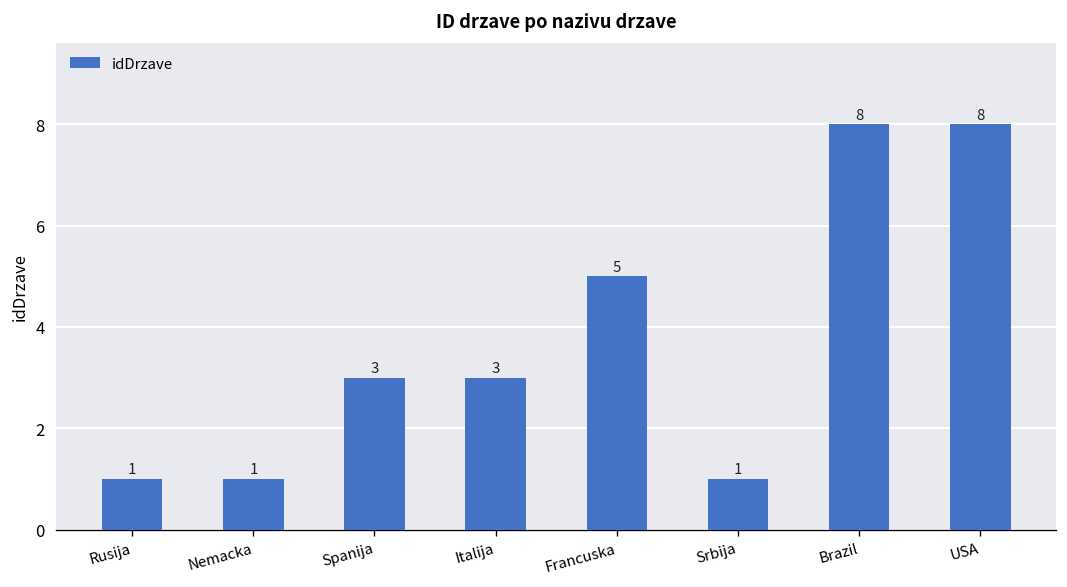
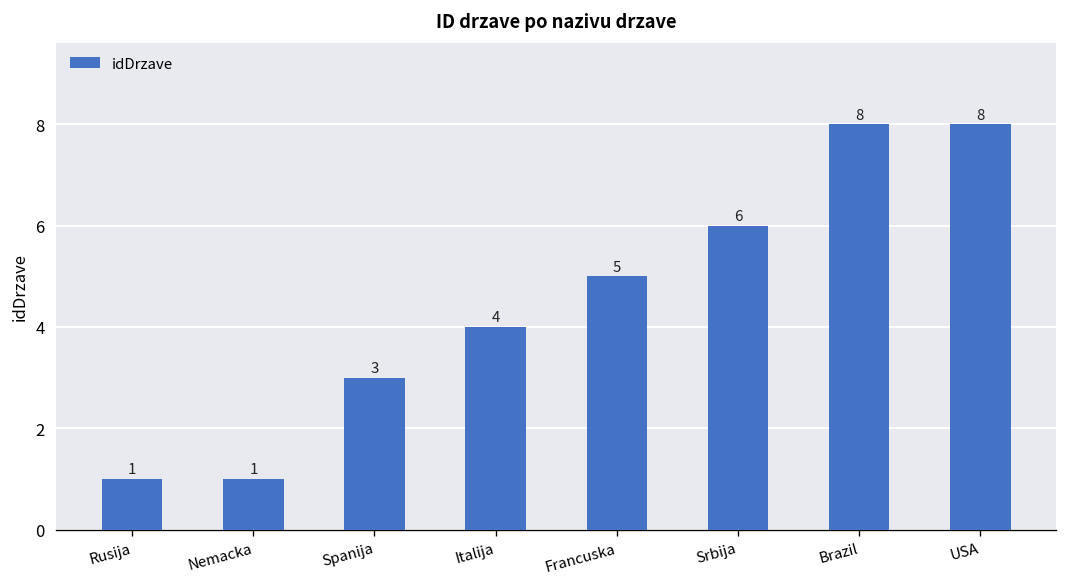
Italija: 3 -> 4
Srbija: 1 -> 6
